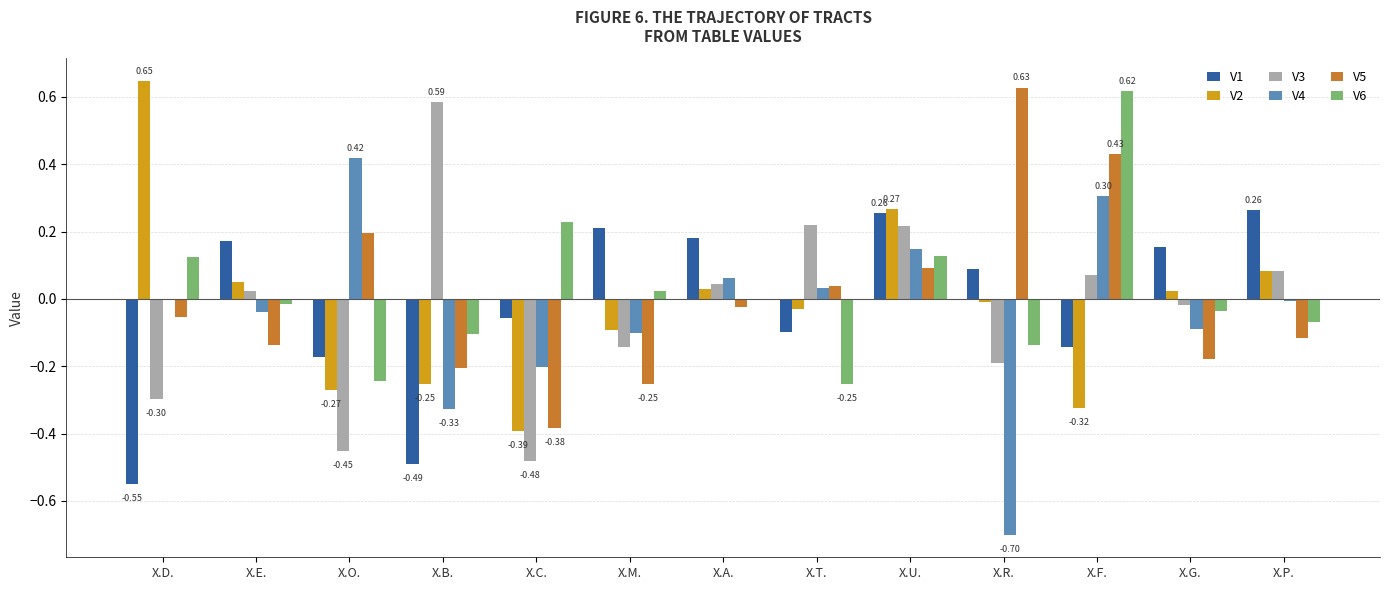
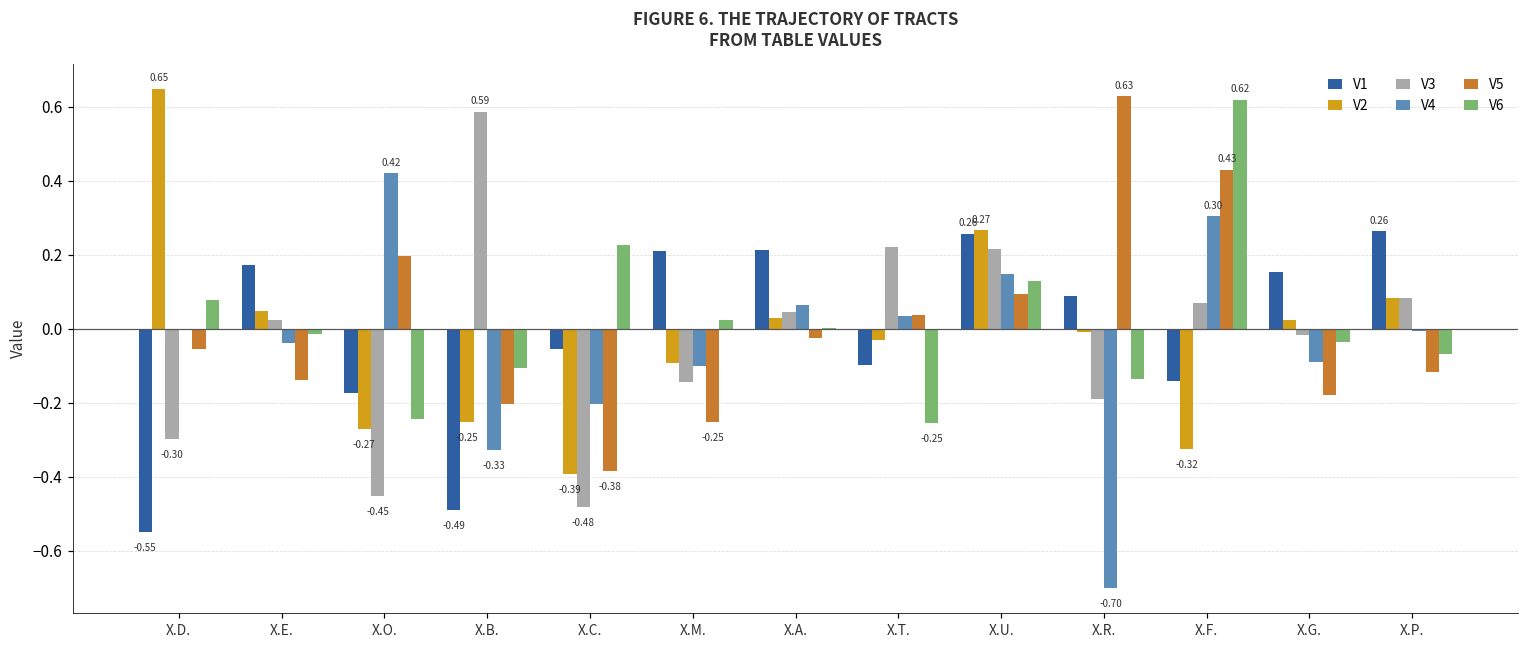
V6, X.D.: 0.12 -> 0.08
V1, X.A.: 0.18 -> 0.21
